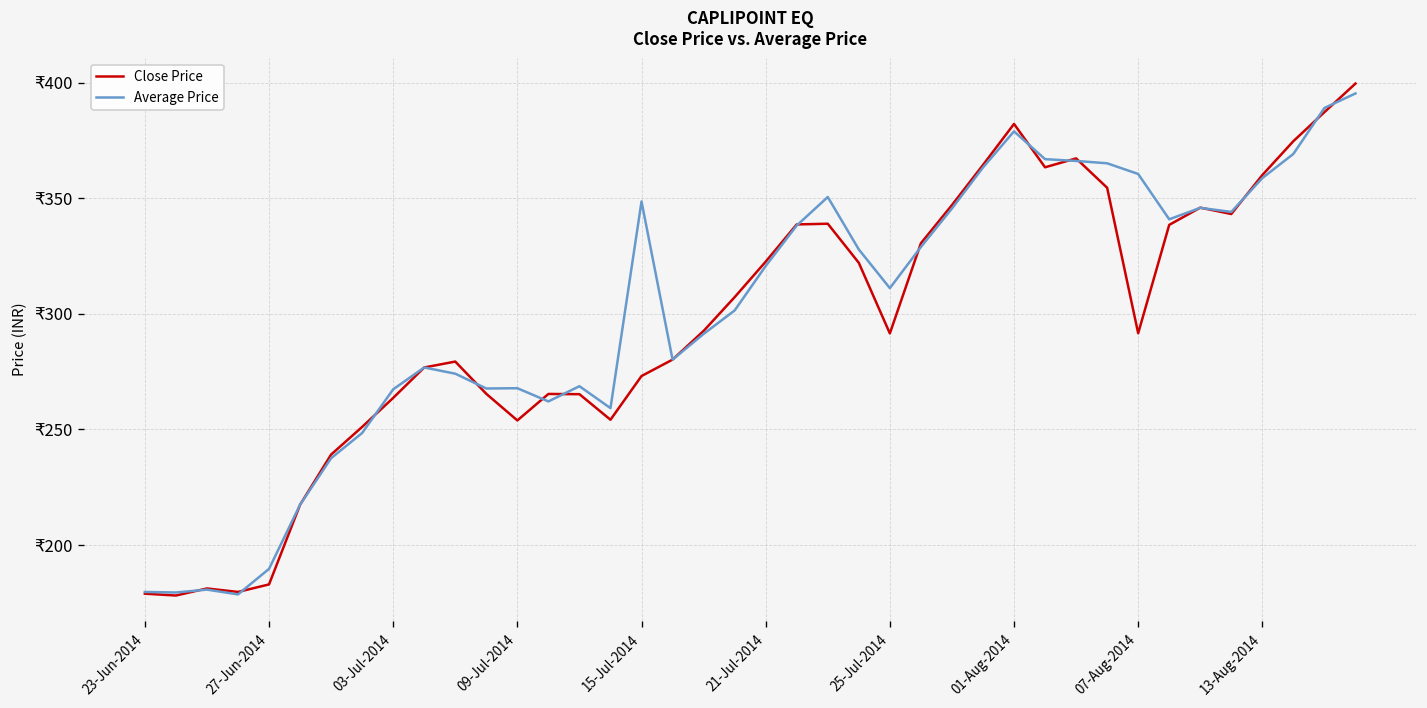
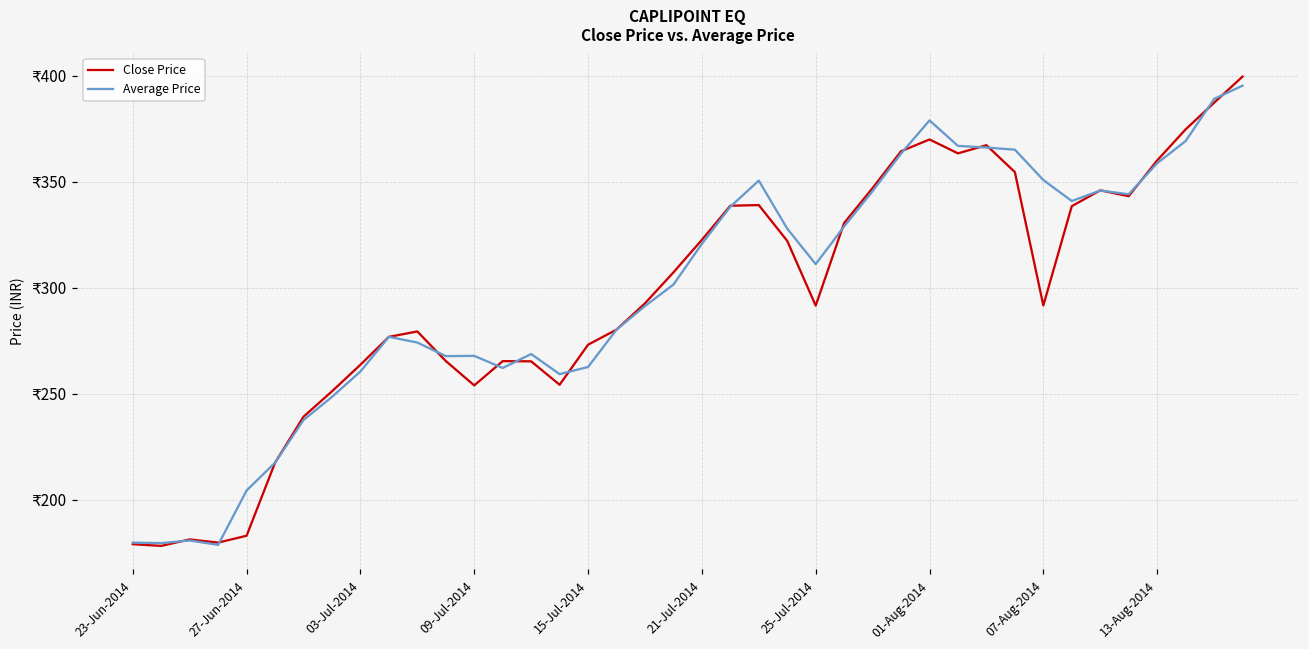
Average Price, 27-Jun-2014: ₹190 -> ₹204
Average Price, 03-Jul-2014: ₹267 -> ₹260
Average Price, 15-Jul-2014: ₹349 -> ₹263
Close Price, 01-Aug-2014: ₹382 -> ₹370
Average Price, 07-Aug-2014: ₹360 -> ₹351
